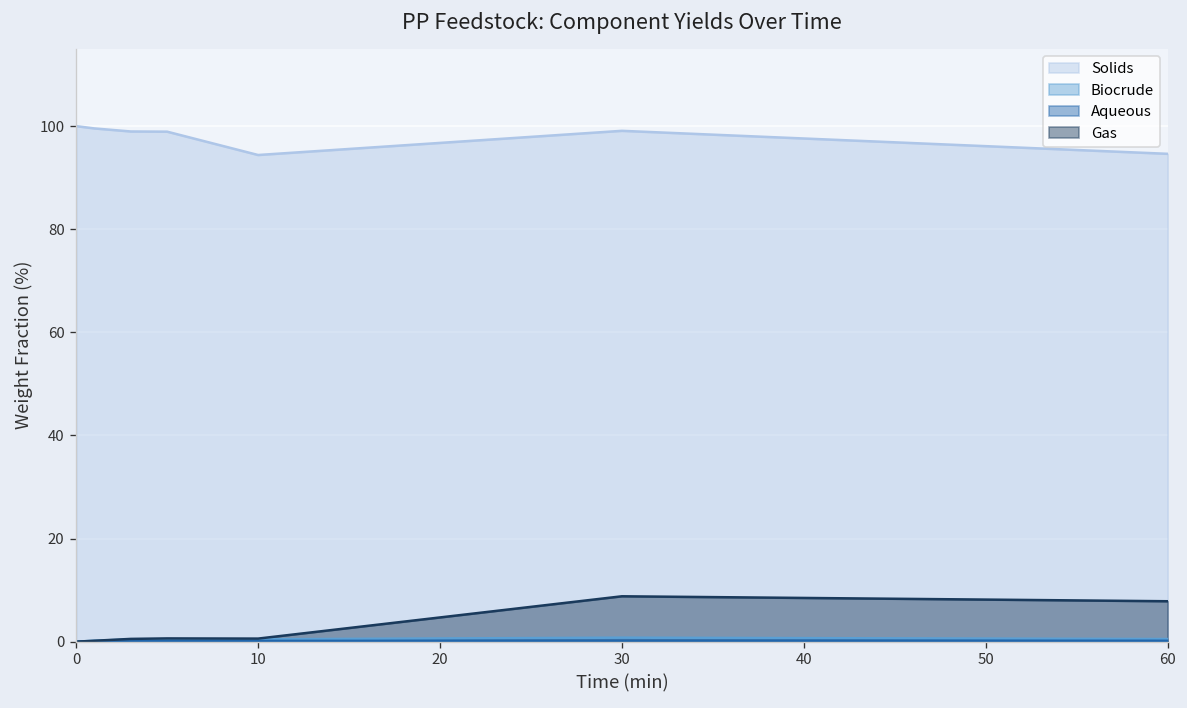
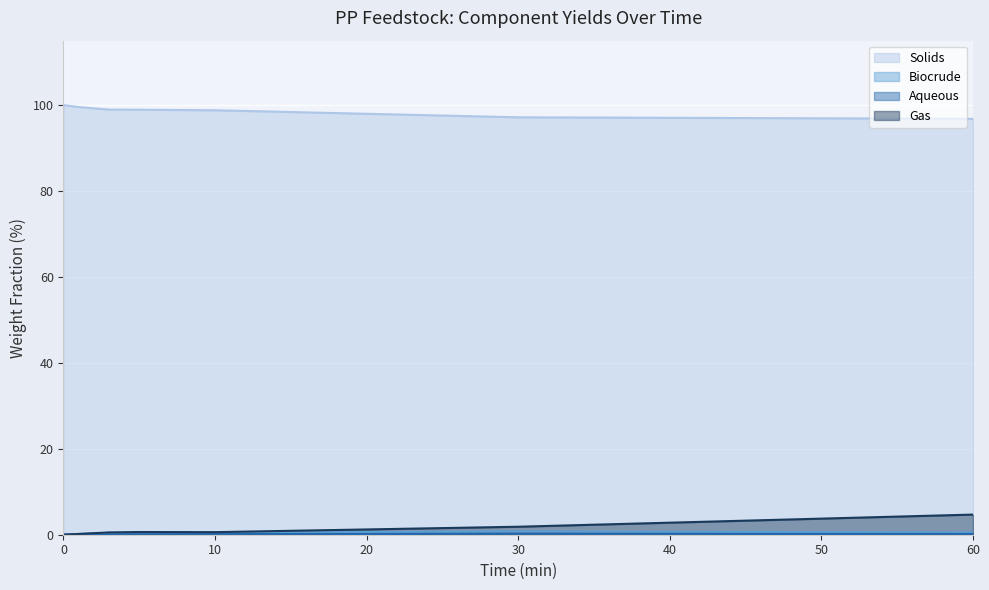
Solids, 10: 94 -> 99
Solids, 30: 99 -> 97
Gas, 30: 9 -> 2
Solids, 60: 95 -> 97
Gas, 60: 8 -> 5
